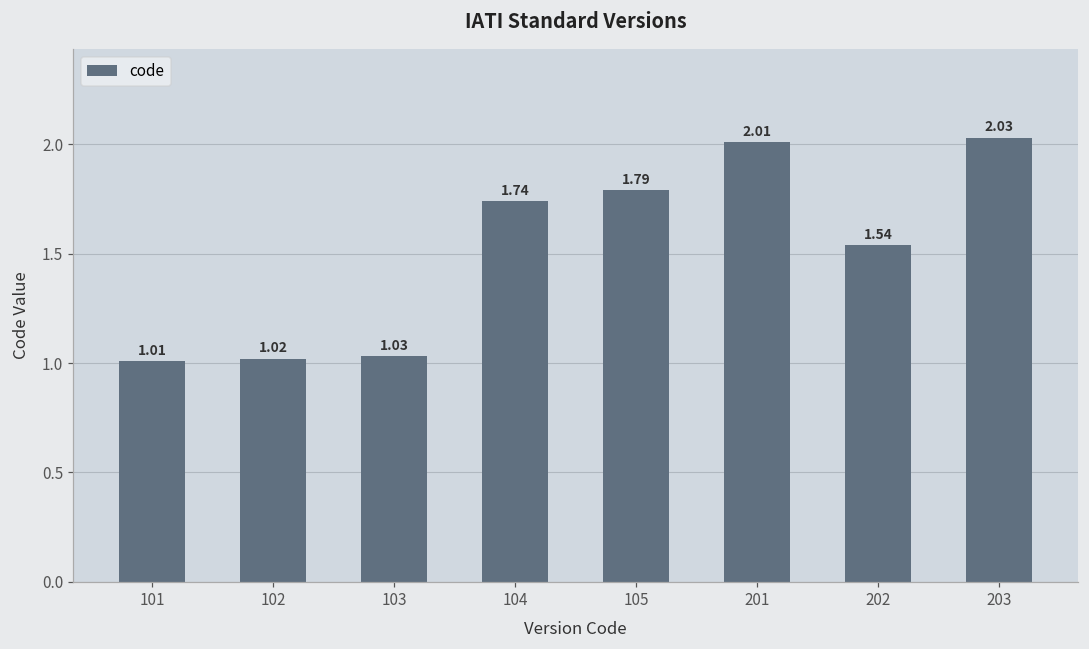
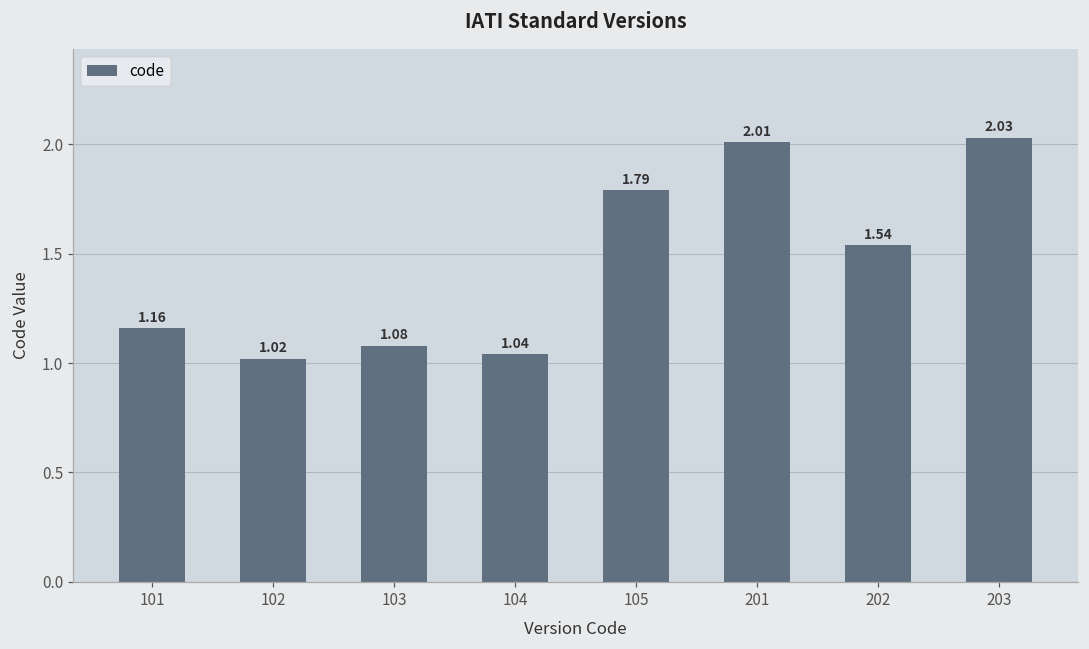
101: 1.01 -> 1.16
103: 1.03 -> 1.08
104: 1.74 -> 1.04
